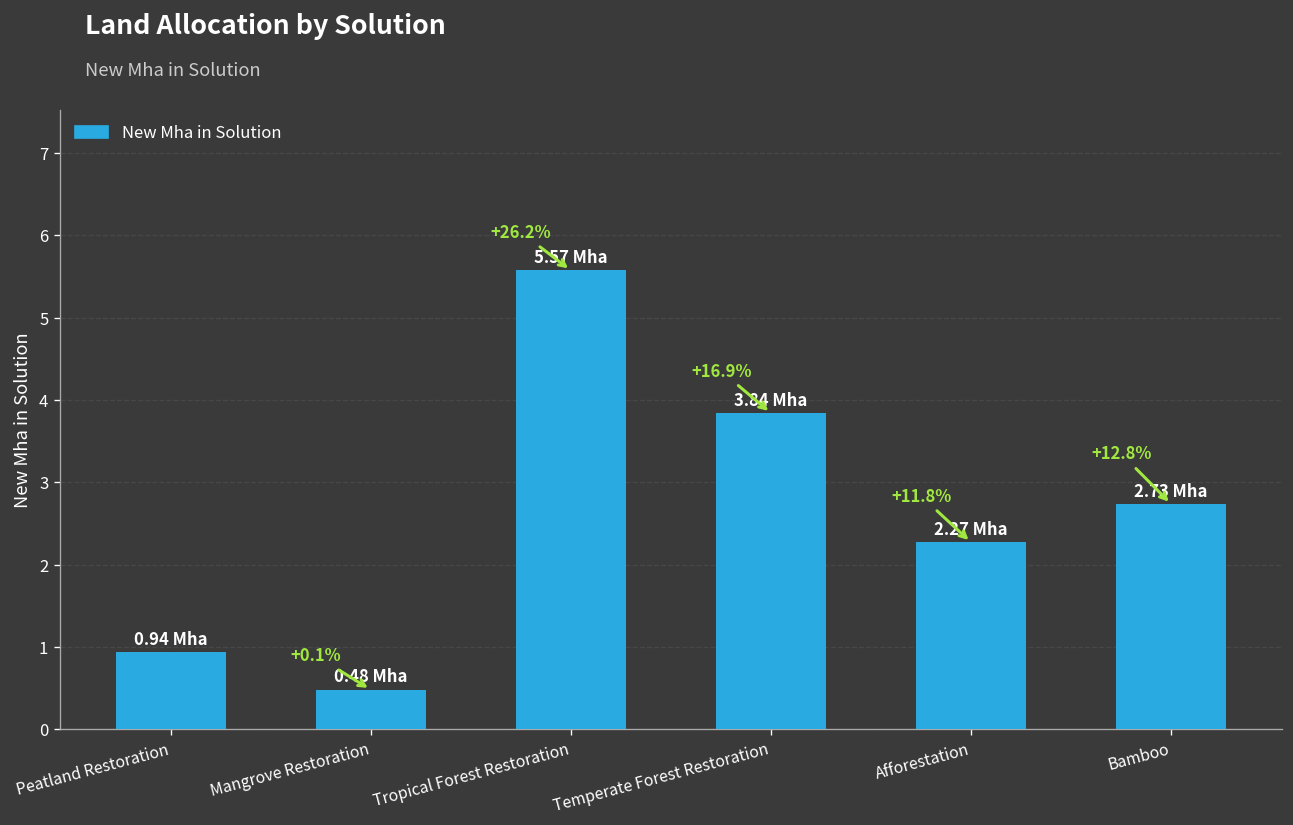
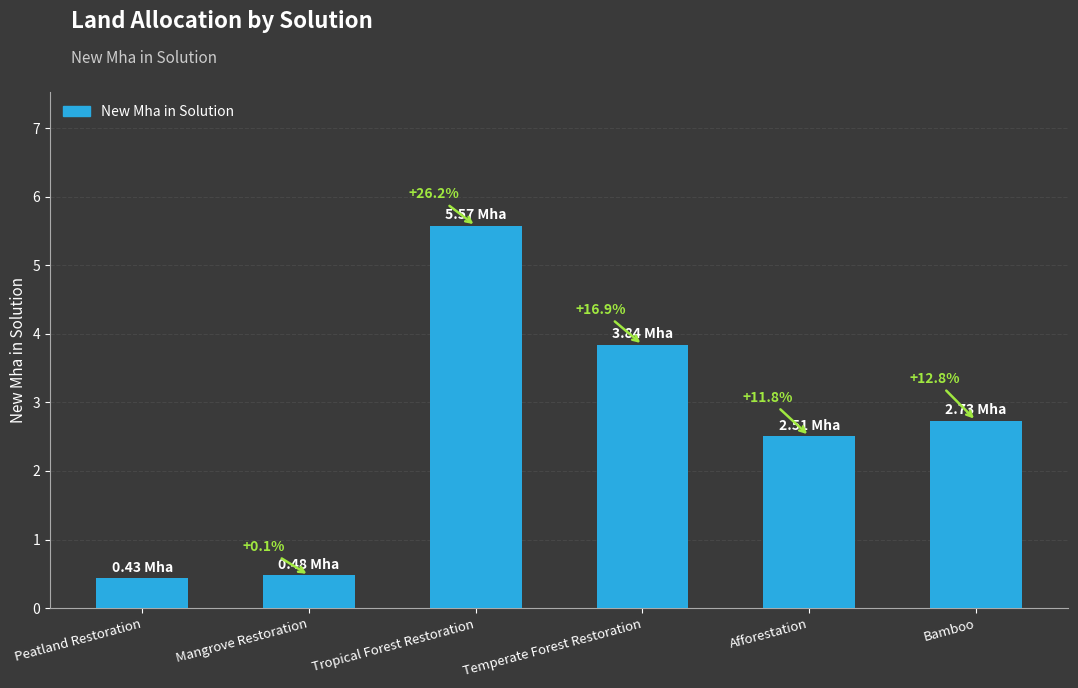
Peatland Restoration: 0.94 -> 0.43
Afforestation: 2.27 -> 2.51
